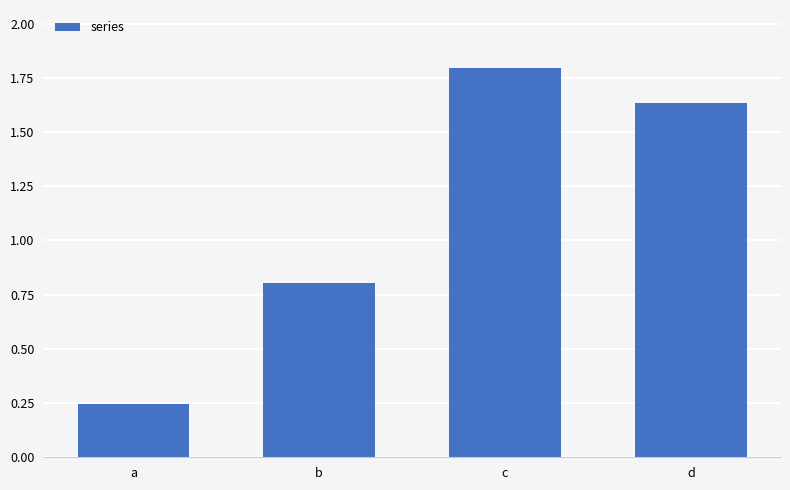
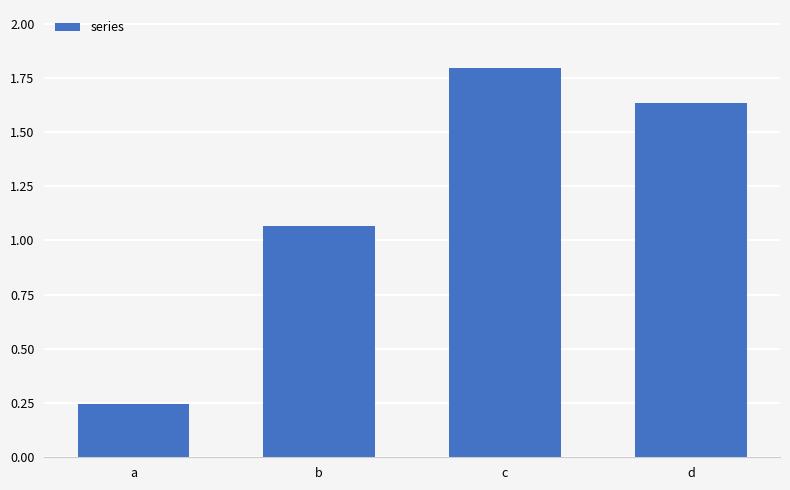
b: 0.80 -> 1.07
